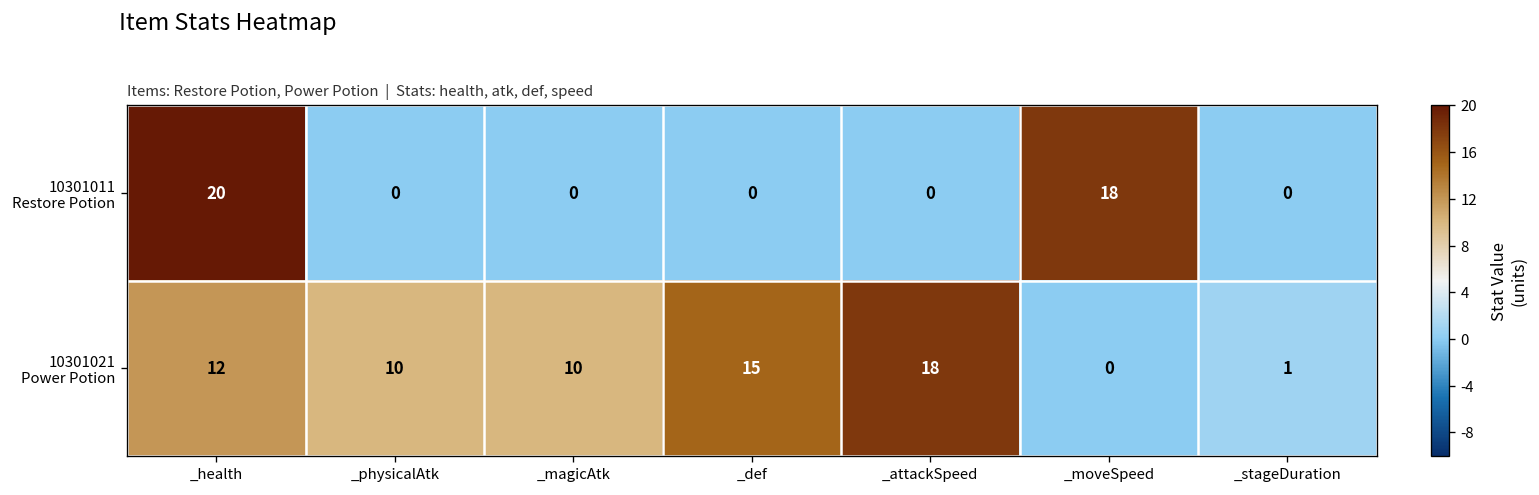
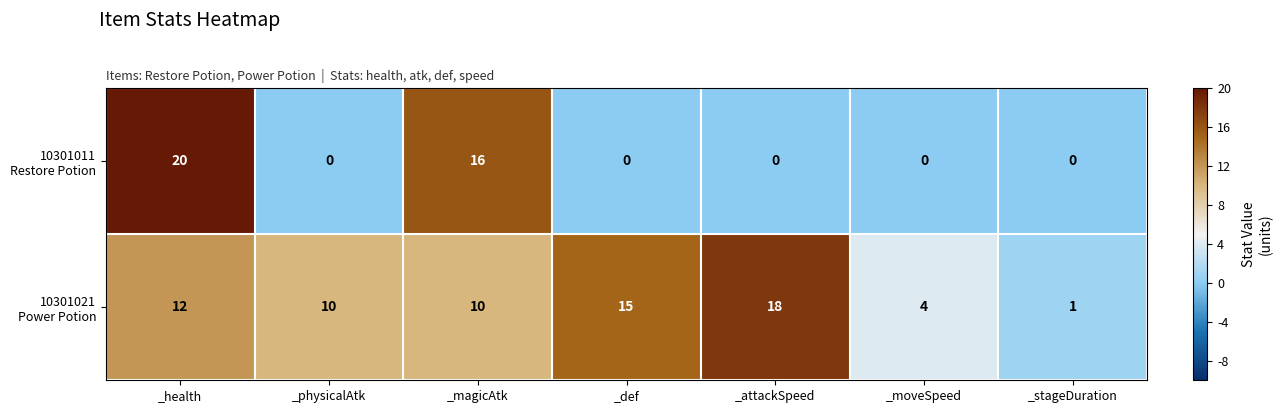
10301011 Restore Potion, _magicAtk: 0 -> 16
10301011 Restore Potion, _moveSpeed: 18 -> 0
10301021 Power Potion, _moveSpeed: 0 -> 4
